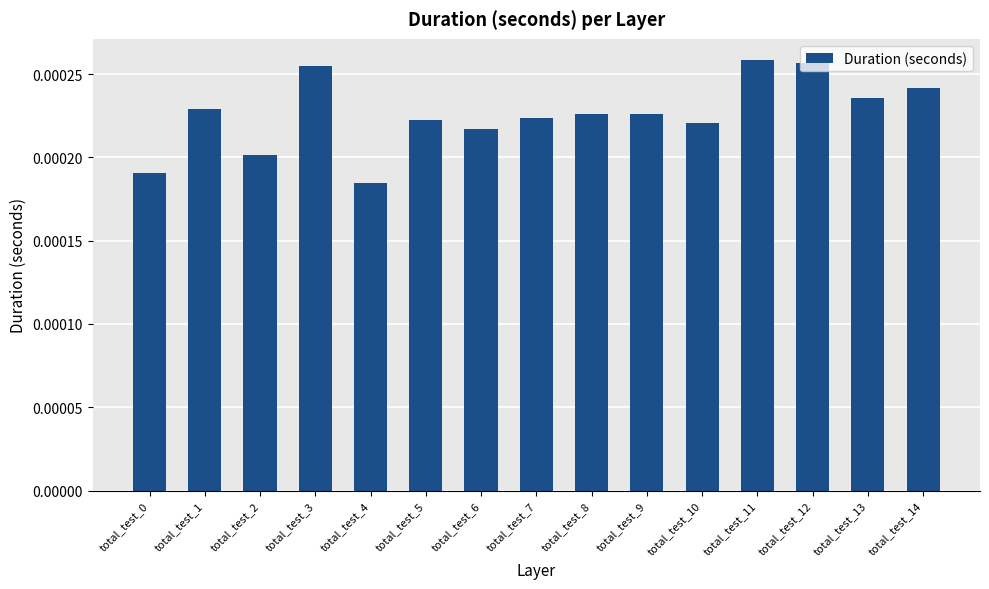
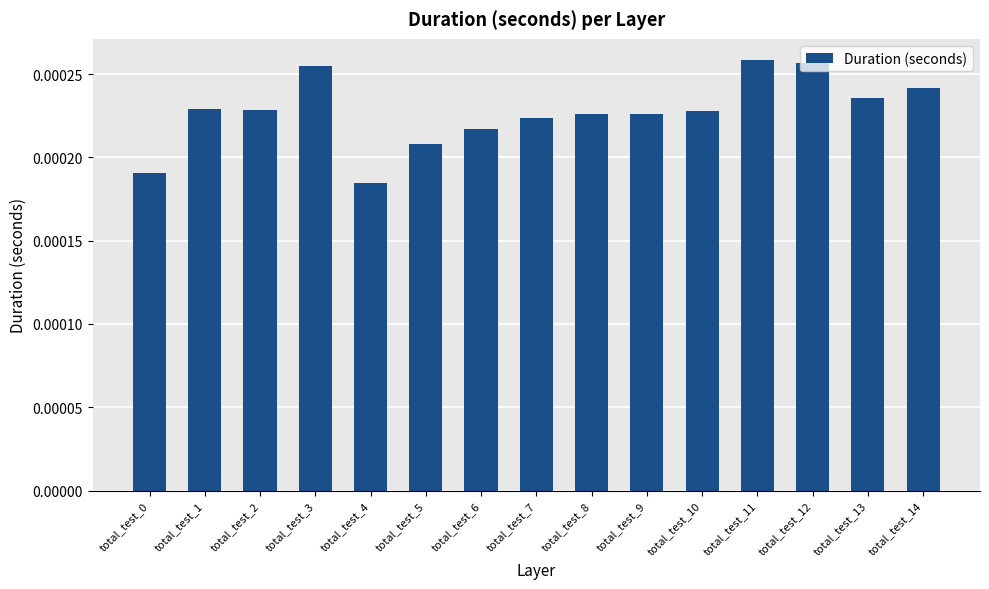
total_test_2: 0.000202 -> 0.000228
total_test_5: 0.000222 -> 0.000208
total_test_10: 0.000221 -> 0.000228
